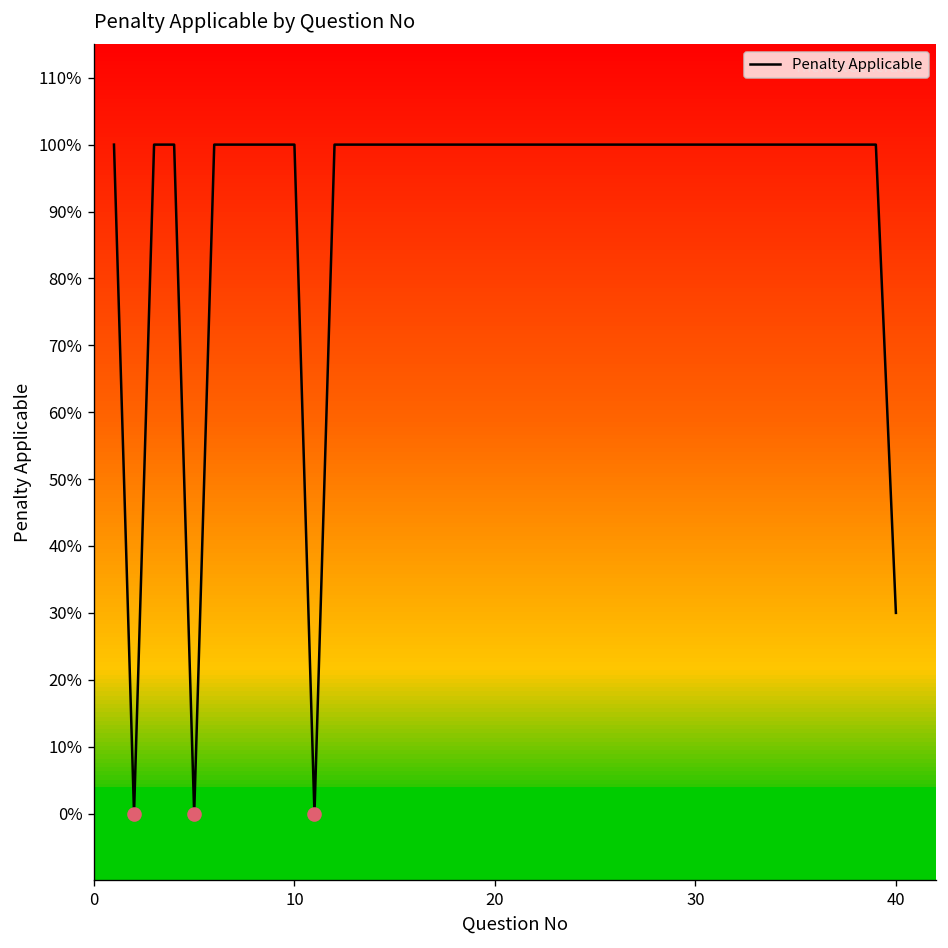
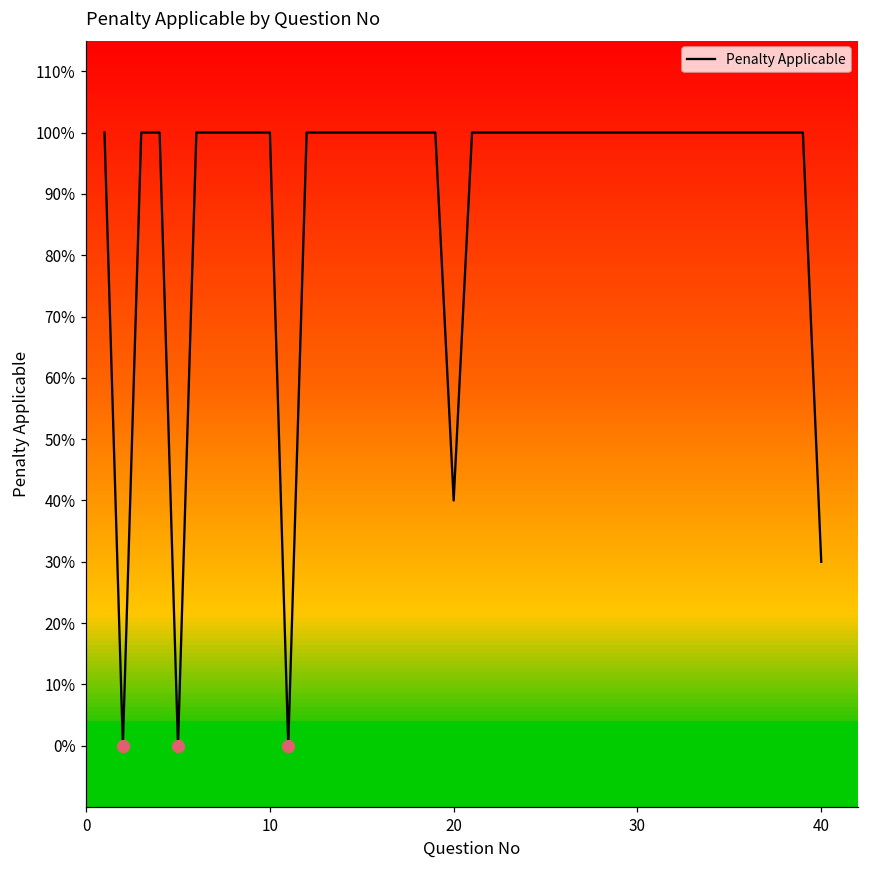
Penalty Applicable, 20: 100% -> 40%
